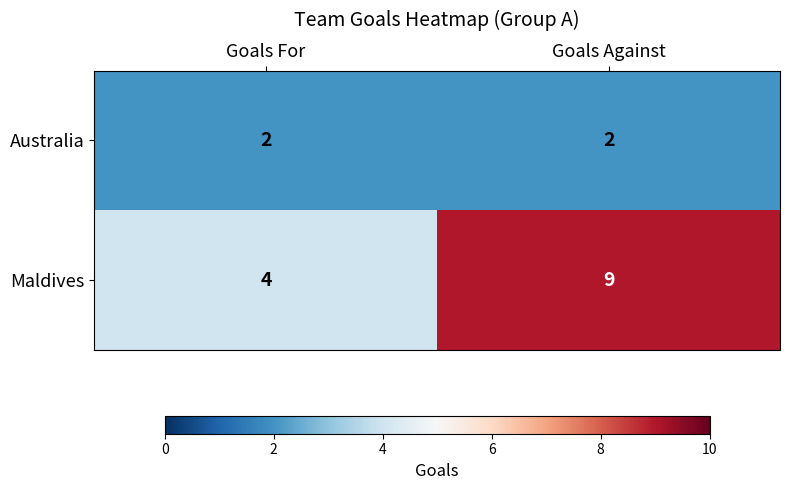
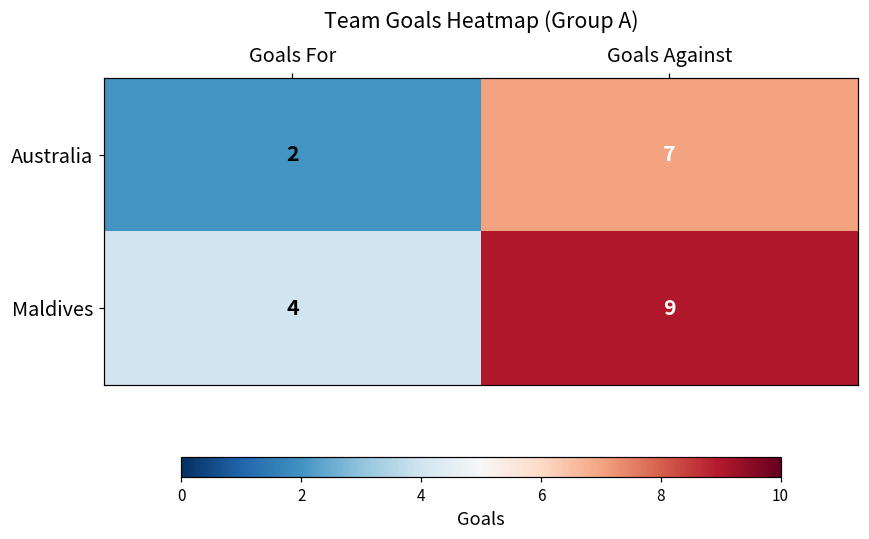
Australia, Goals Against: 2 -> 7
